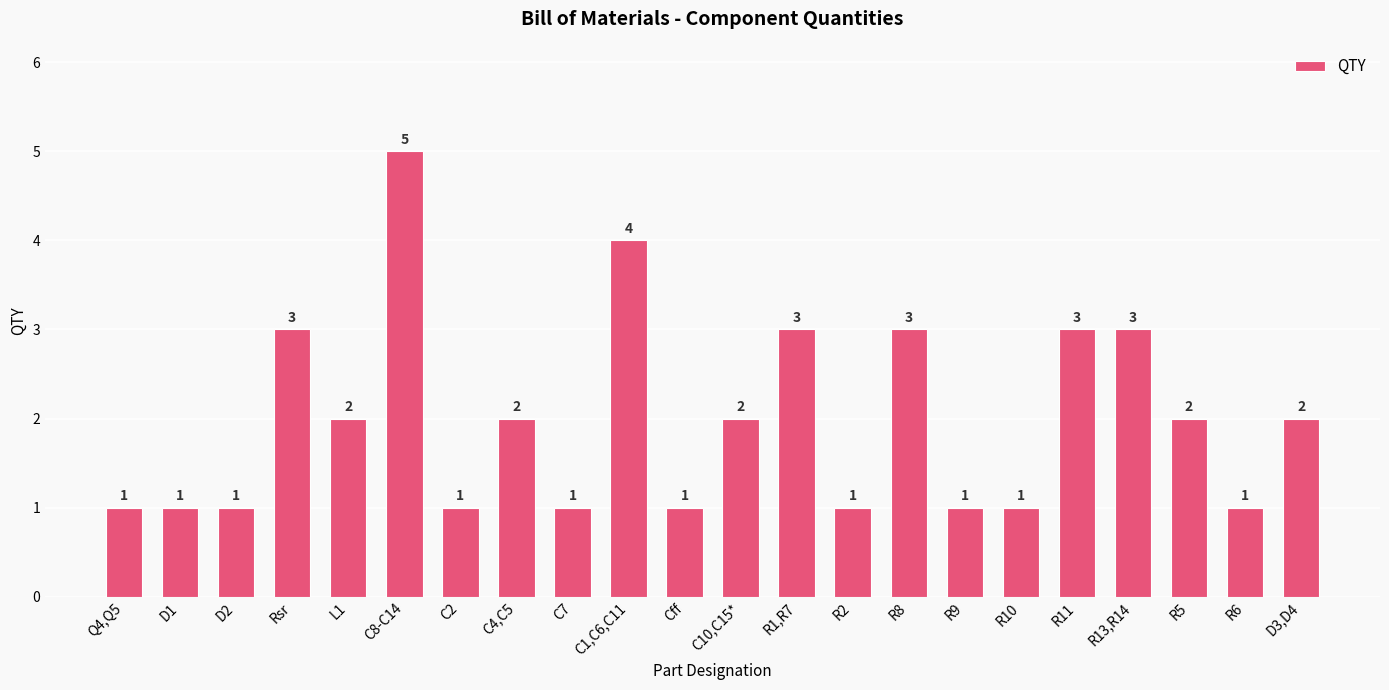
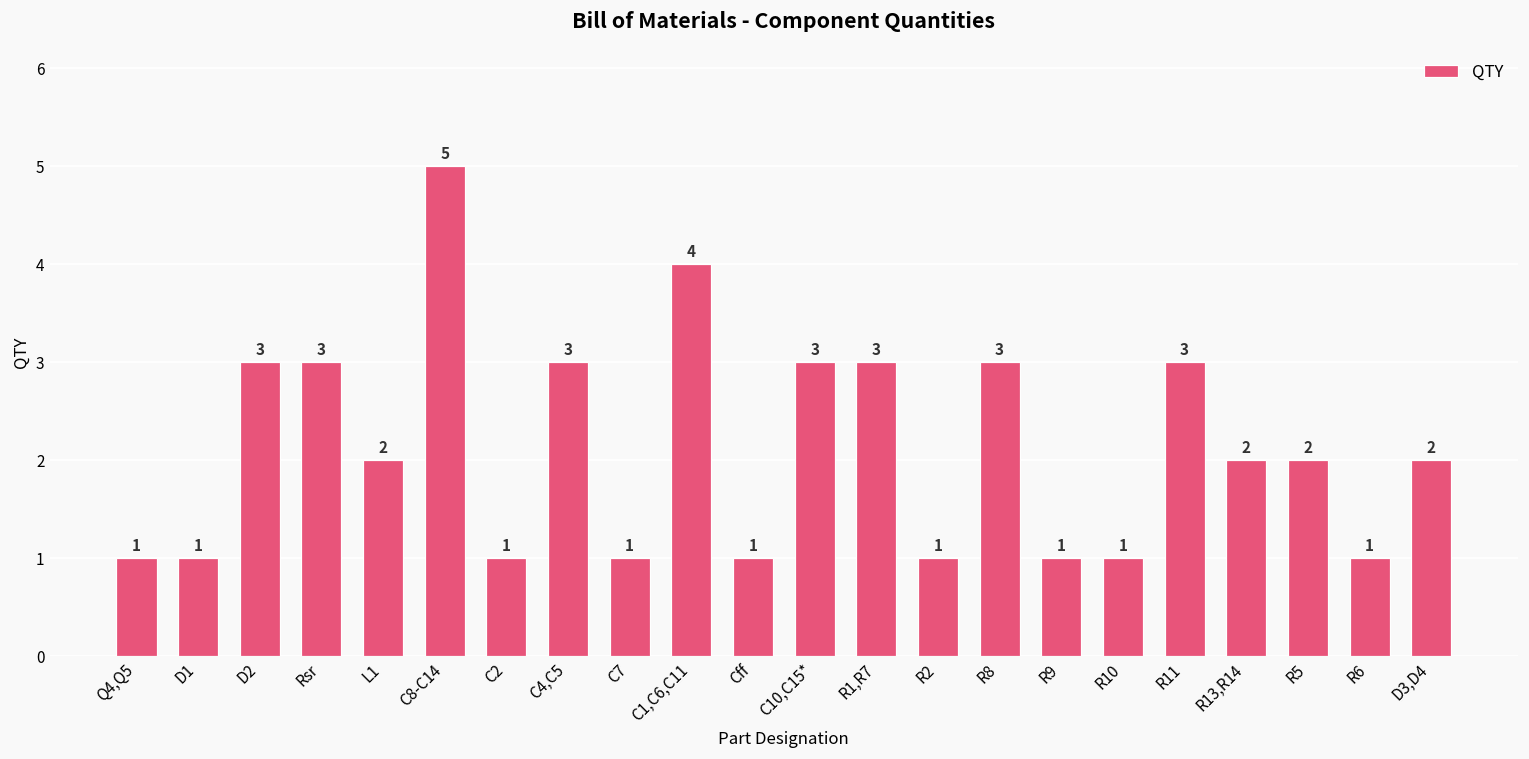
D2: 1 -> 3
C4,C5: 2 -> 3
C10,C15*: 2 -> 3
R13,R14: 3 -> 2
